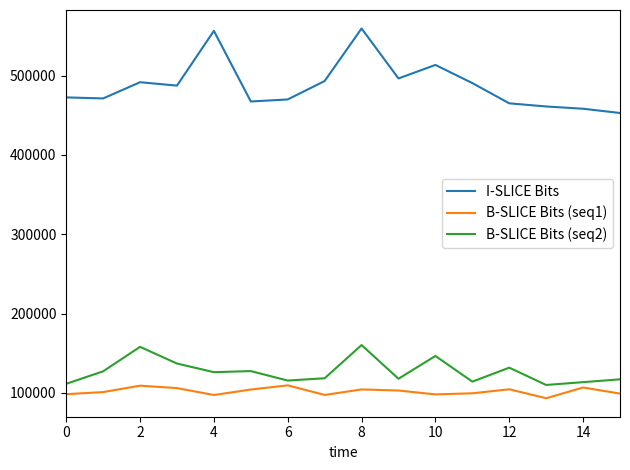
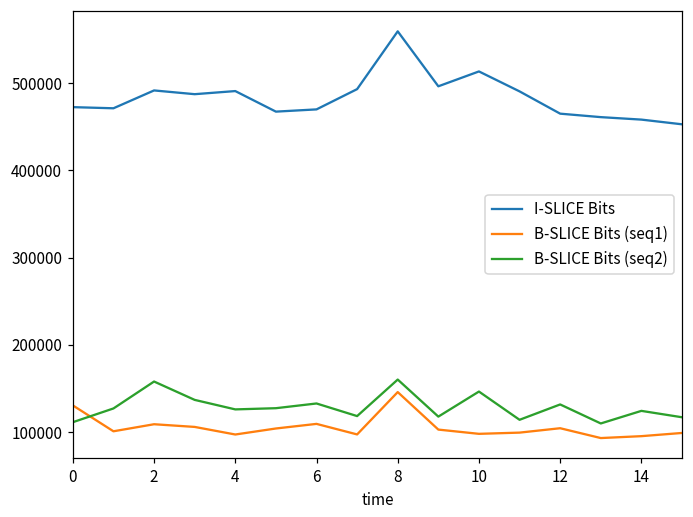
B-SLICE Bits (seq1), 0: 100000 -> 130000
I-SLICE Bits, 4: 560000 -> 490000
B-SLICE Bits (seq2), 6: 120000 -> 130000
B-SLICE Bits (seq1), 8: 100000 -> 150000
B-SLICE Bits (seq1), 14: 110000 -> 100000
B-SLICE Bits (seq2), 14: 110000 -> 120000
